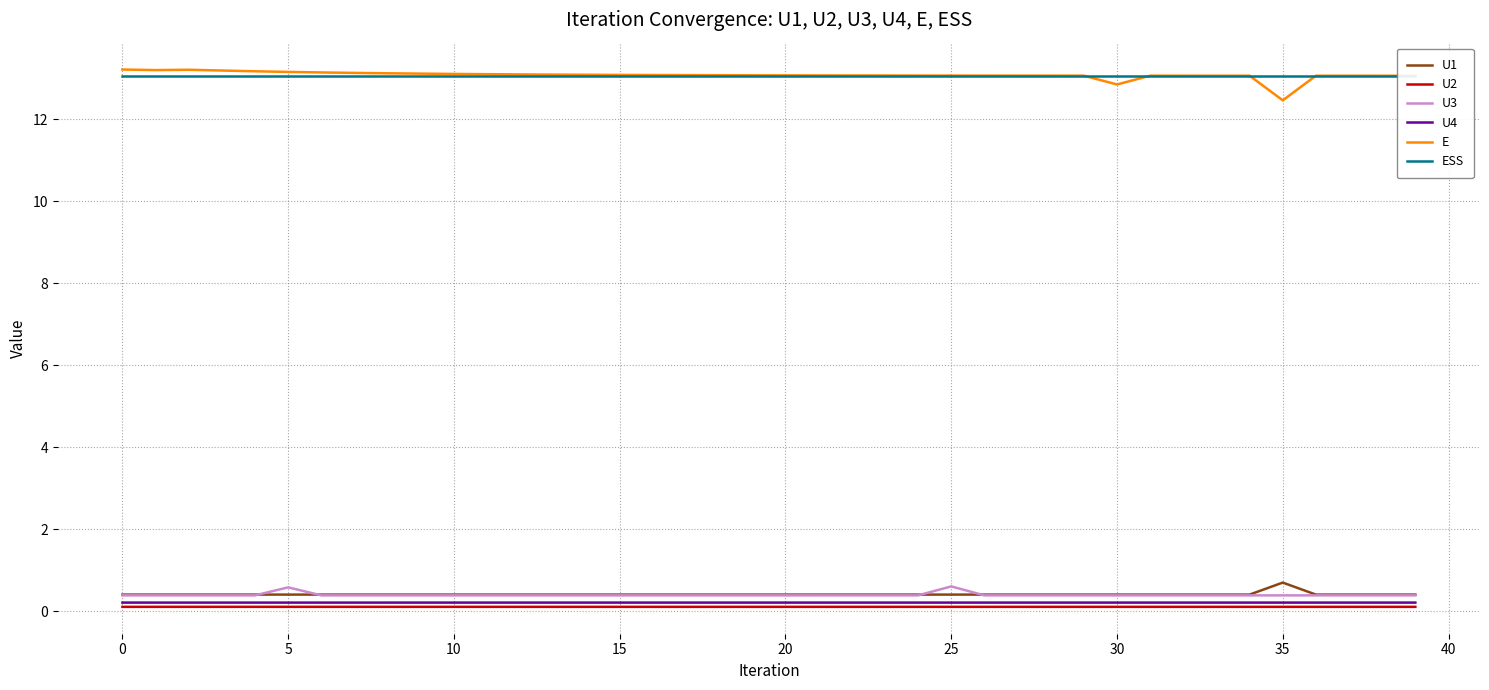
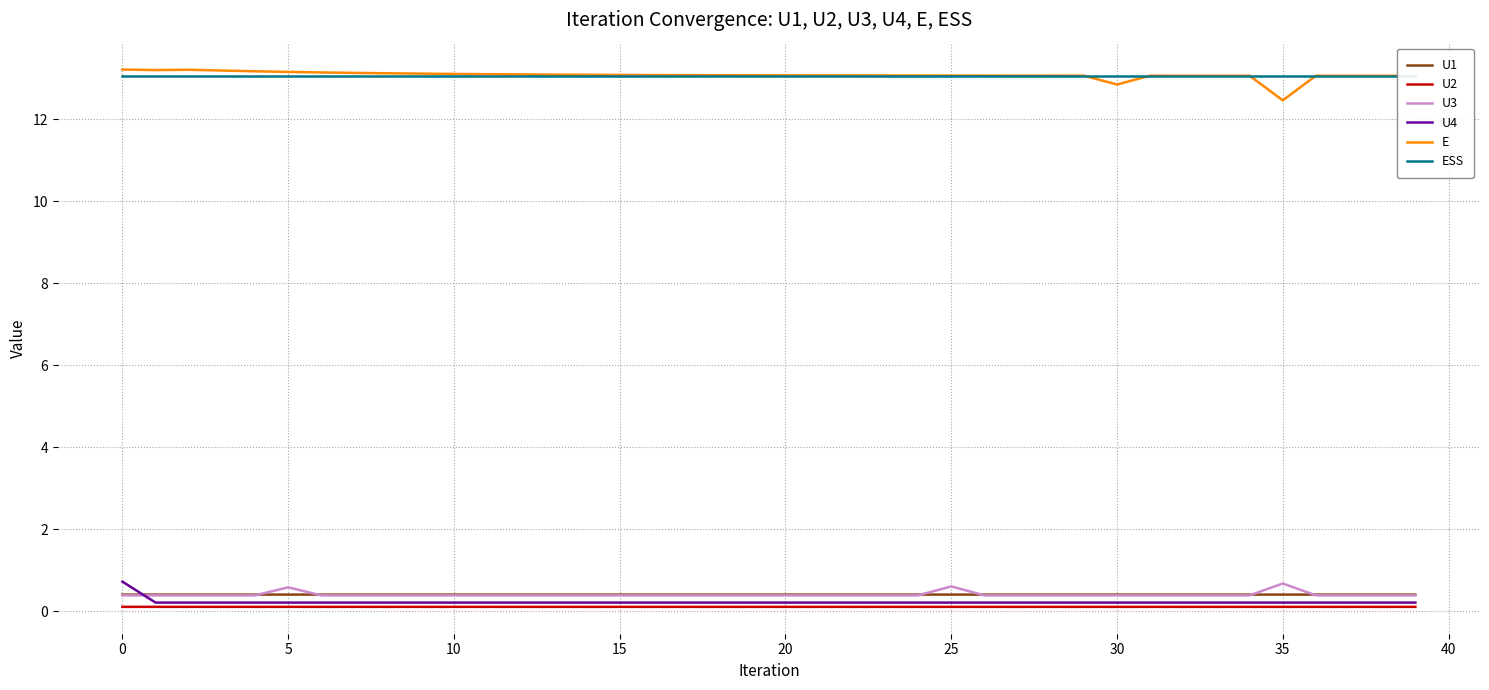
U4, 0: 0.2 -> 0.7
U1, 35: 0.7 -> 0.4
U3, 35: 0.4 -> 0.7
